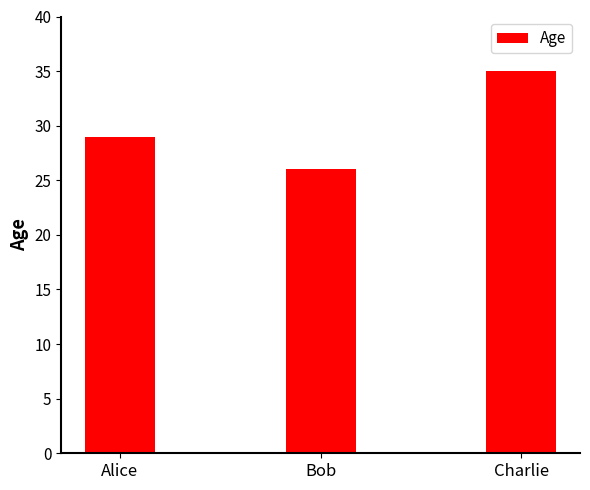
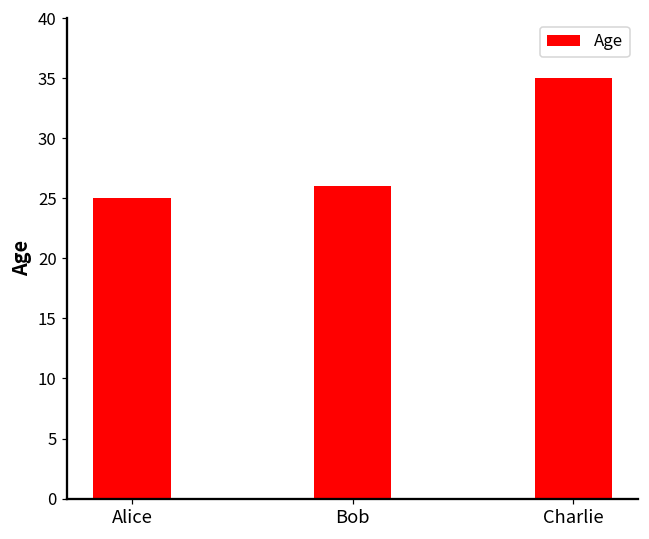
Alice: 29 -> 25
